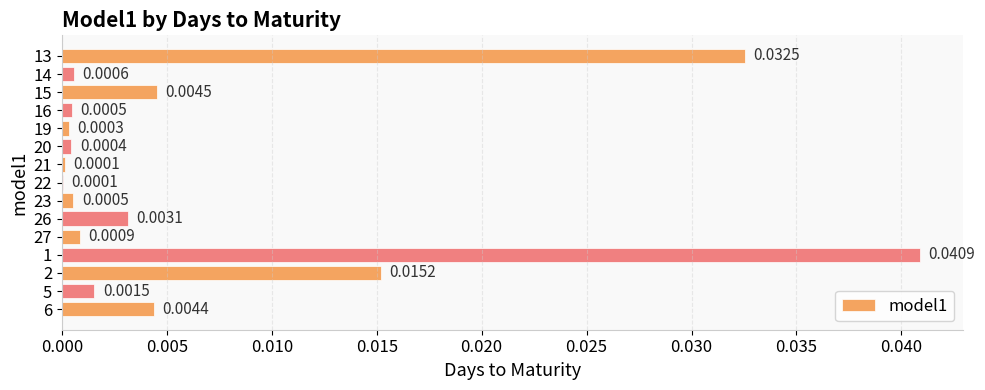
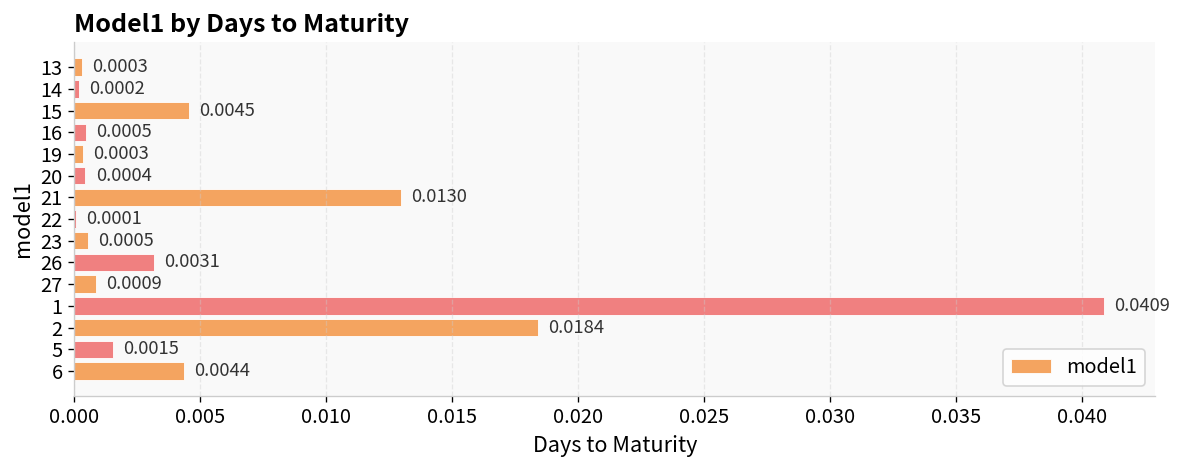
13: 0.0325 -> 0.0003
14: 0.0006 -> 0.0002
21: 0.0001 -> 0.0130
2: 0.0152 -> 0.0184
